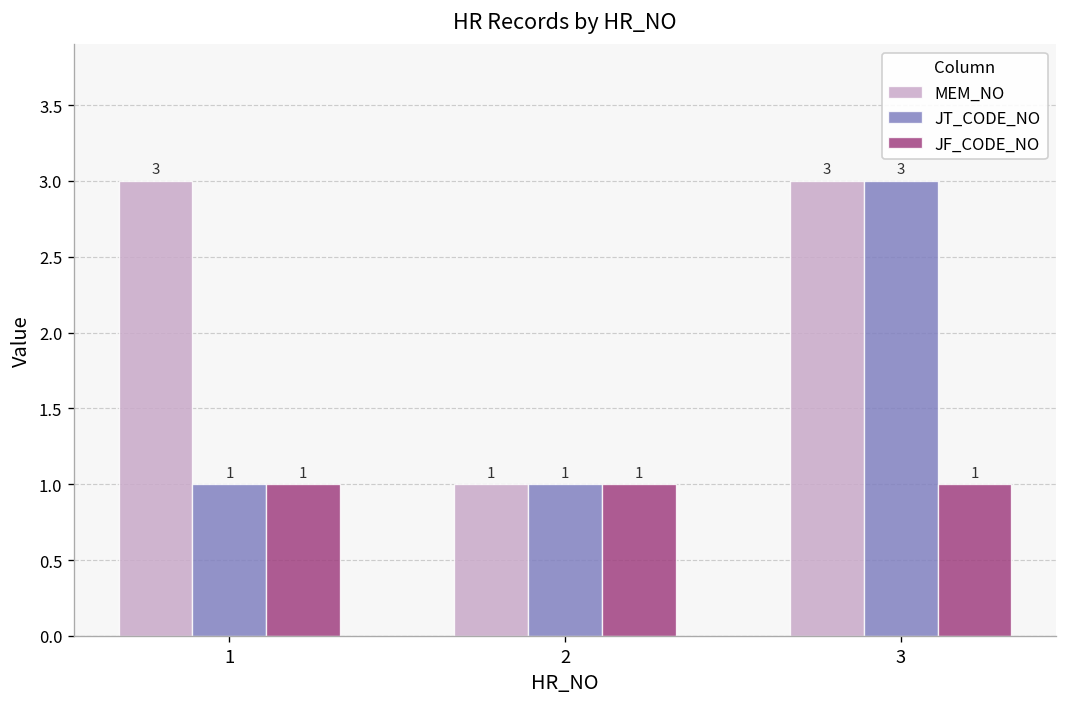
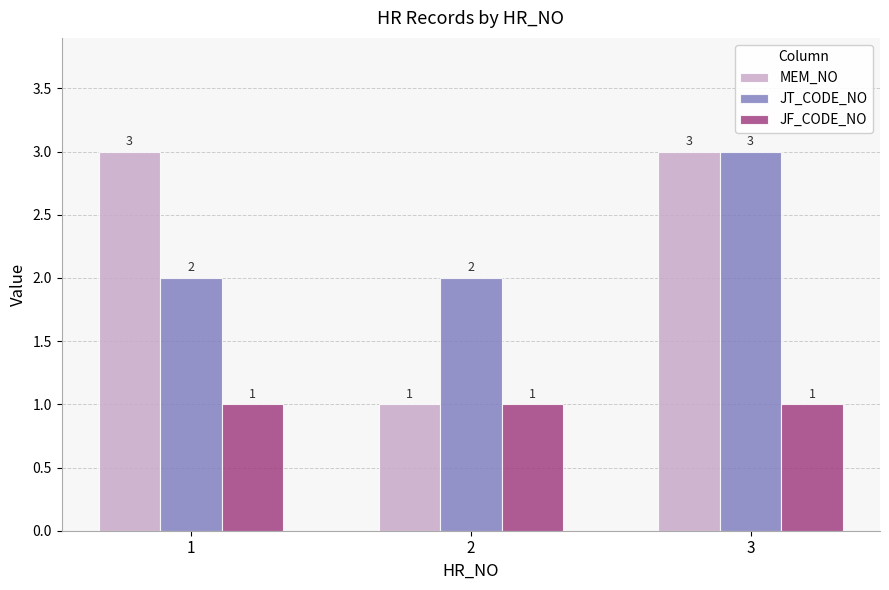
JT_CODE_NO, 1: 1 -> 2
JT_CODE_NO, 2: 1 -> 2
